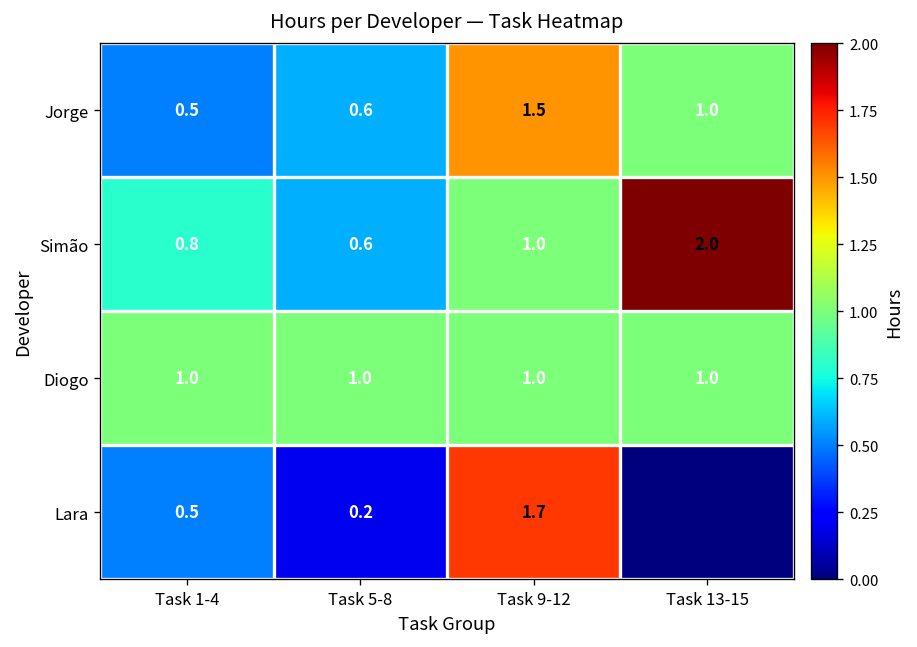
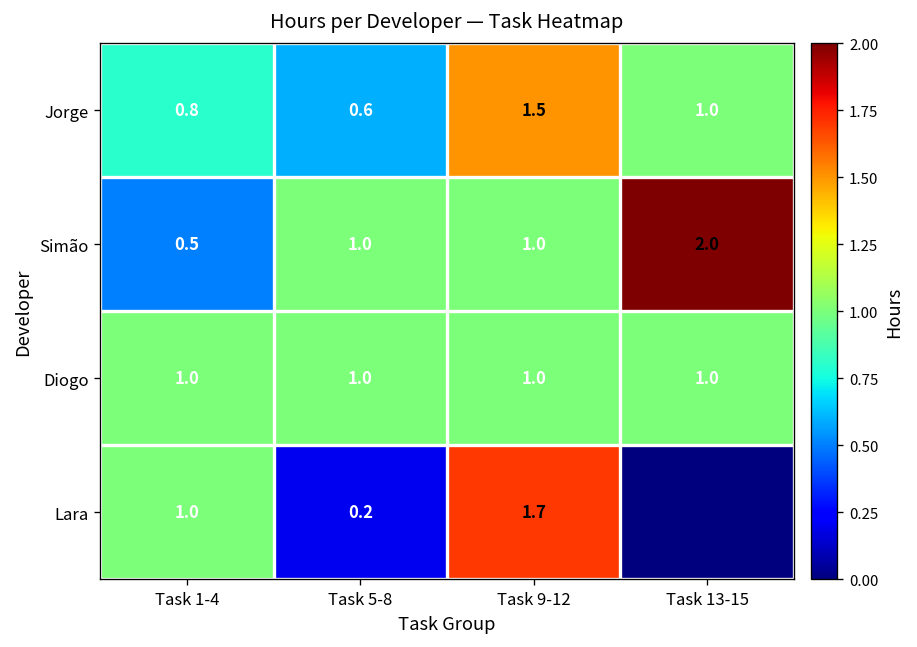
Jorge, Task 1-4: 0.5 -> 0.8
Simão, Task 1-4: 0.8 -> 0.5
Simão, Task 5-8: 0.6 -> 1.0
Lara, Task 1-4: 0.5 -> 1.0
